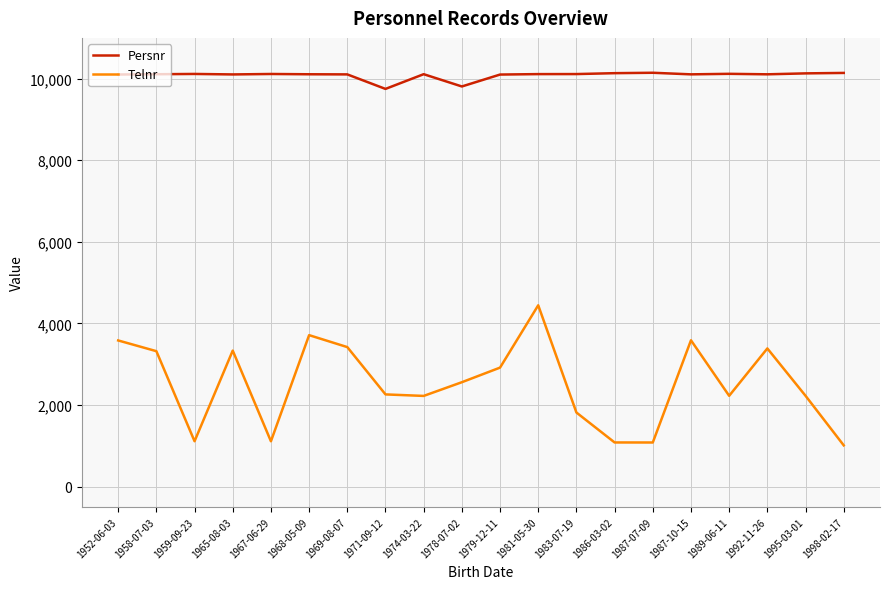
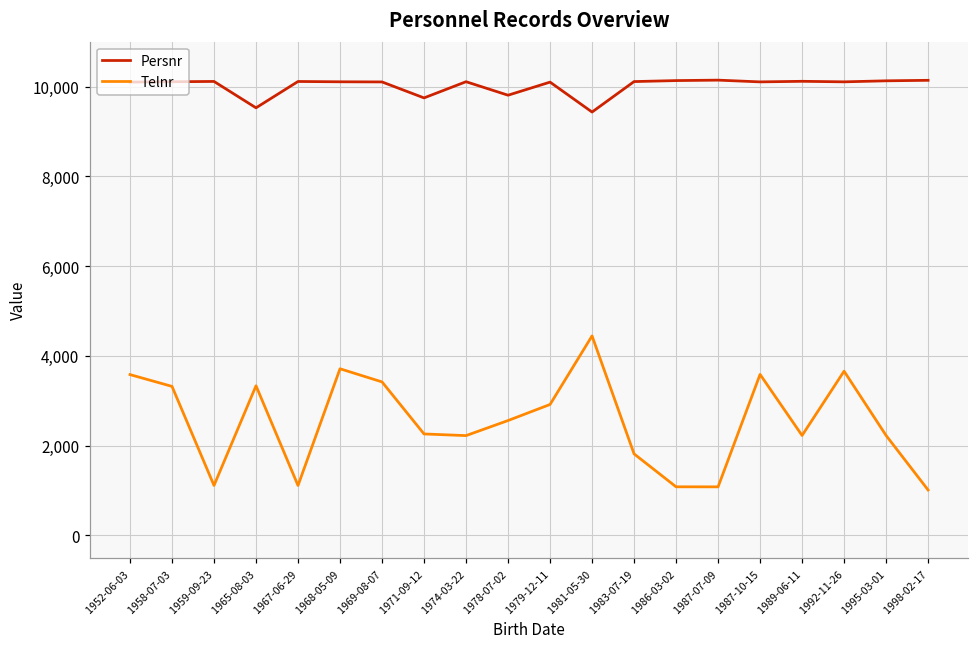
Persnr, 1965-08-03: 10,100 -> 9,500
Persnr, 1981-05-30: 10,100 -> 9,400
Telnr, 1992-11-26: 3,400 -> 3,700
